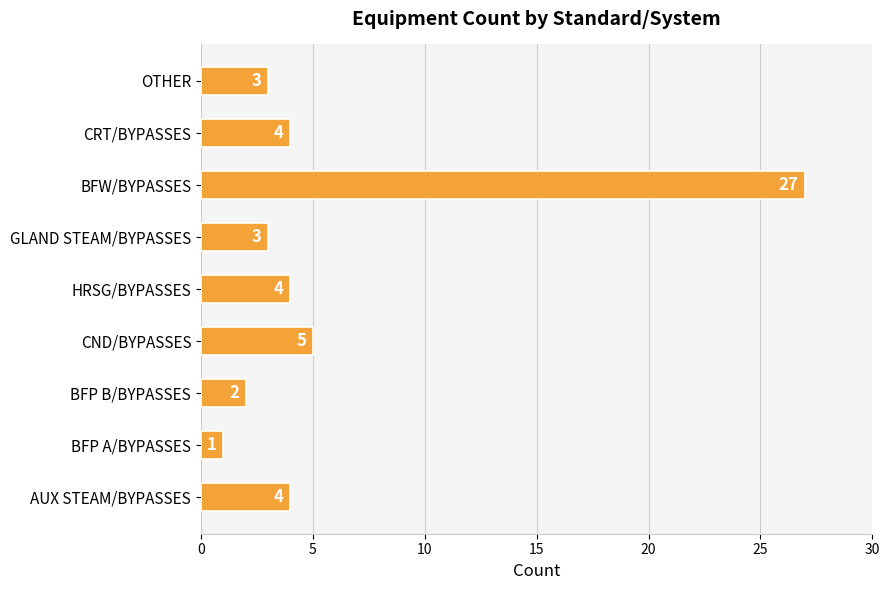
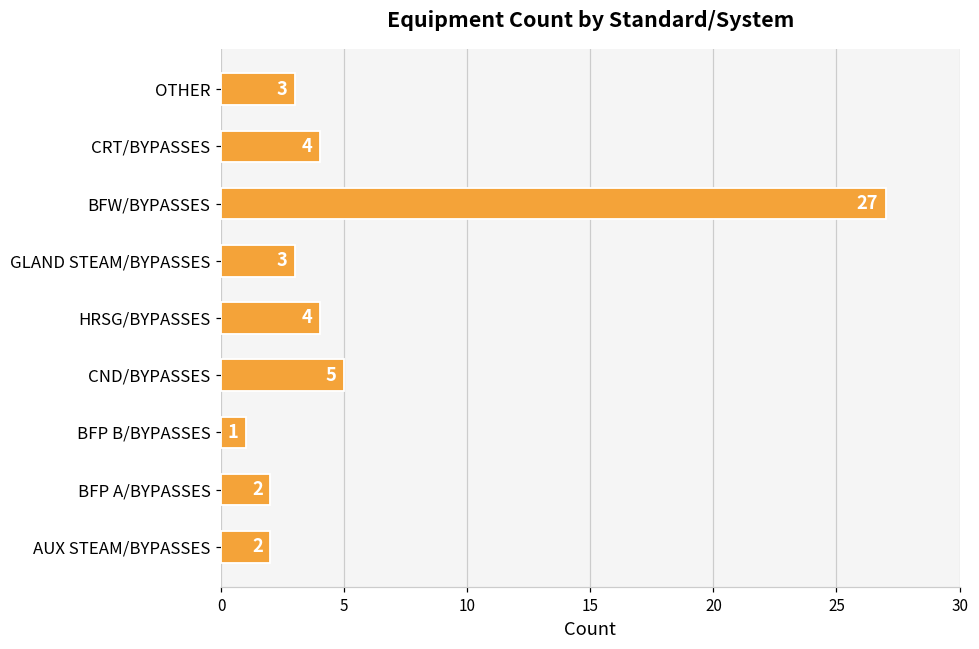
BFP B/BYPASSES: 2 -> 1
BFP A/BYPASSES: 1 -> 2
AUX STEAM/BYPASSES: 4 -> 2
